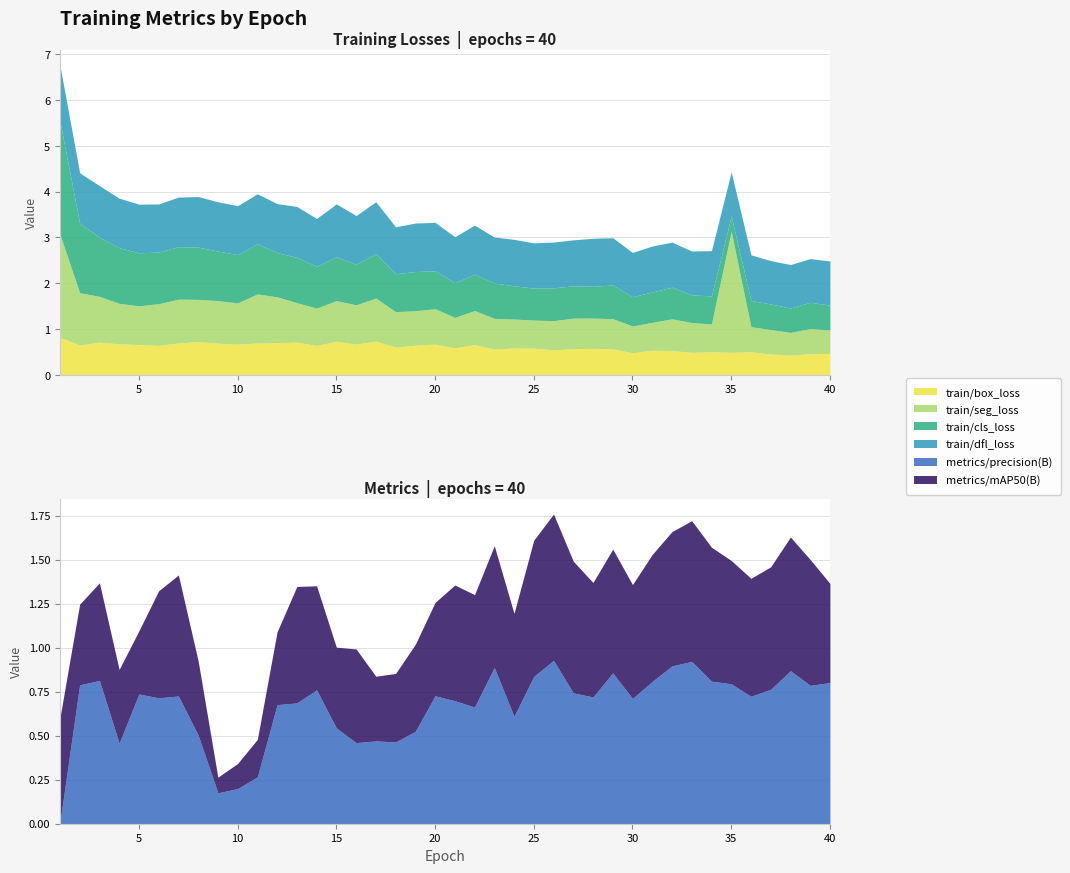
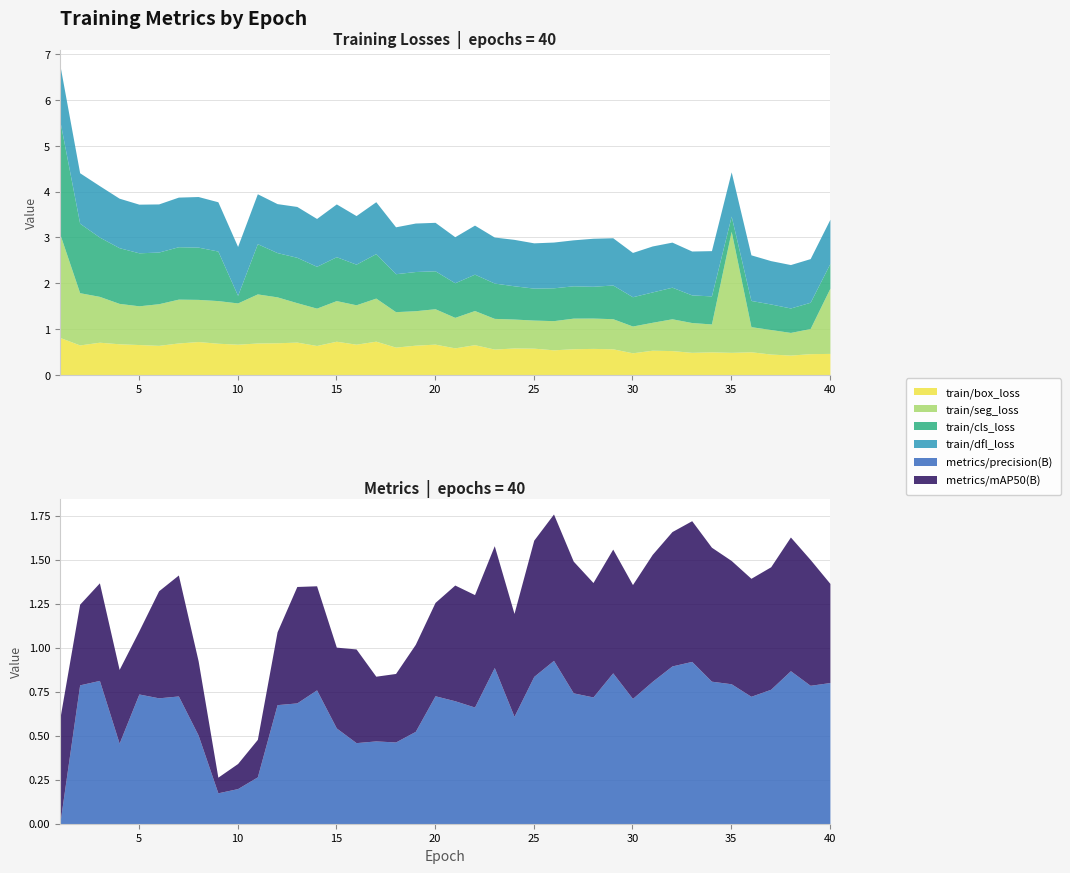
Training Losses | epochs = 40, train/cls_loss, 10: 1.1 -> 0.2
Training Losses | epochs = 40, train/seg_loss, 40: 0.5 -> 1.4
